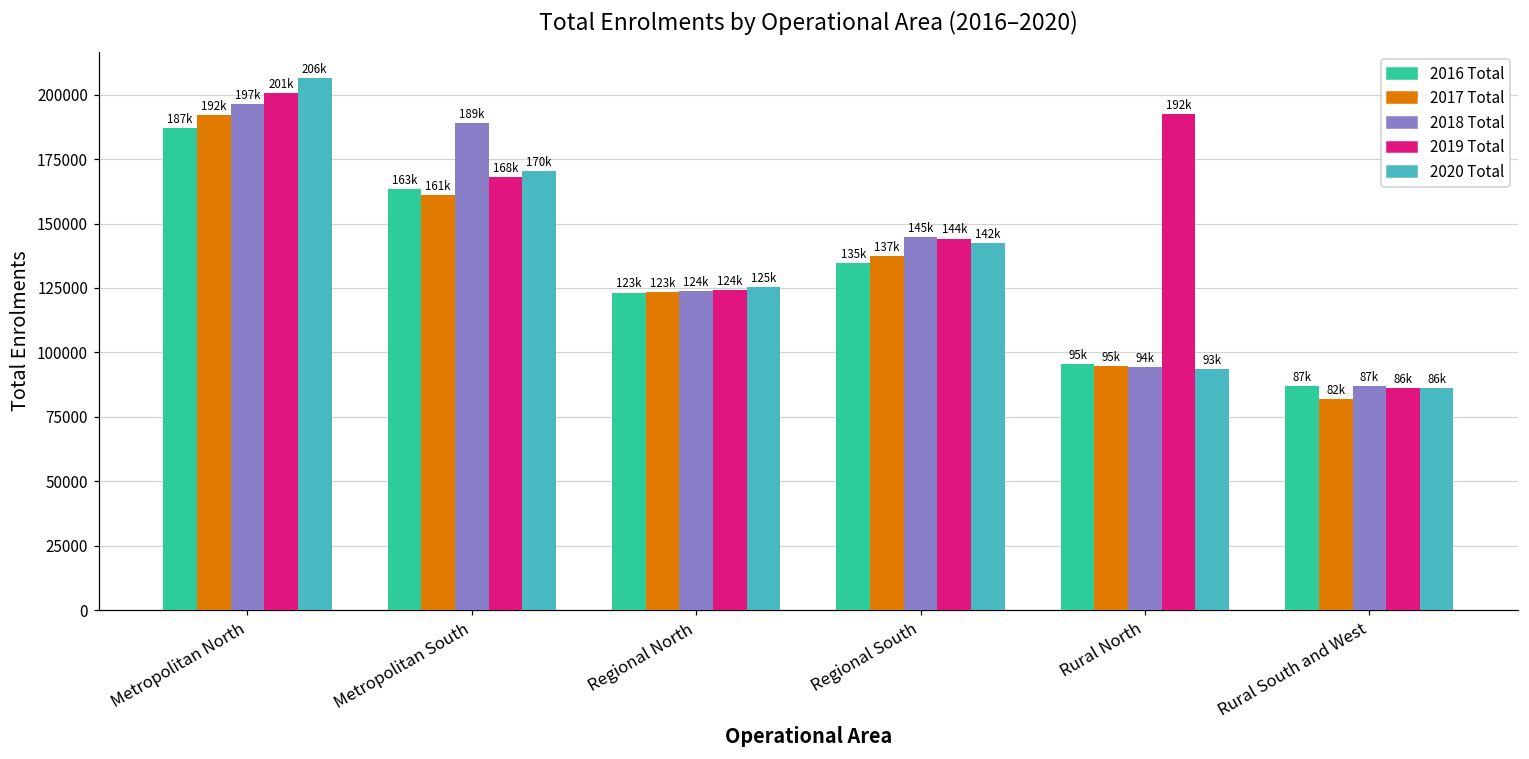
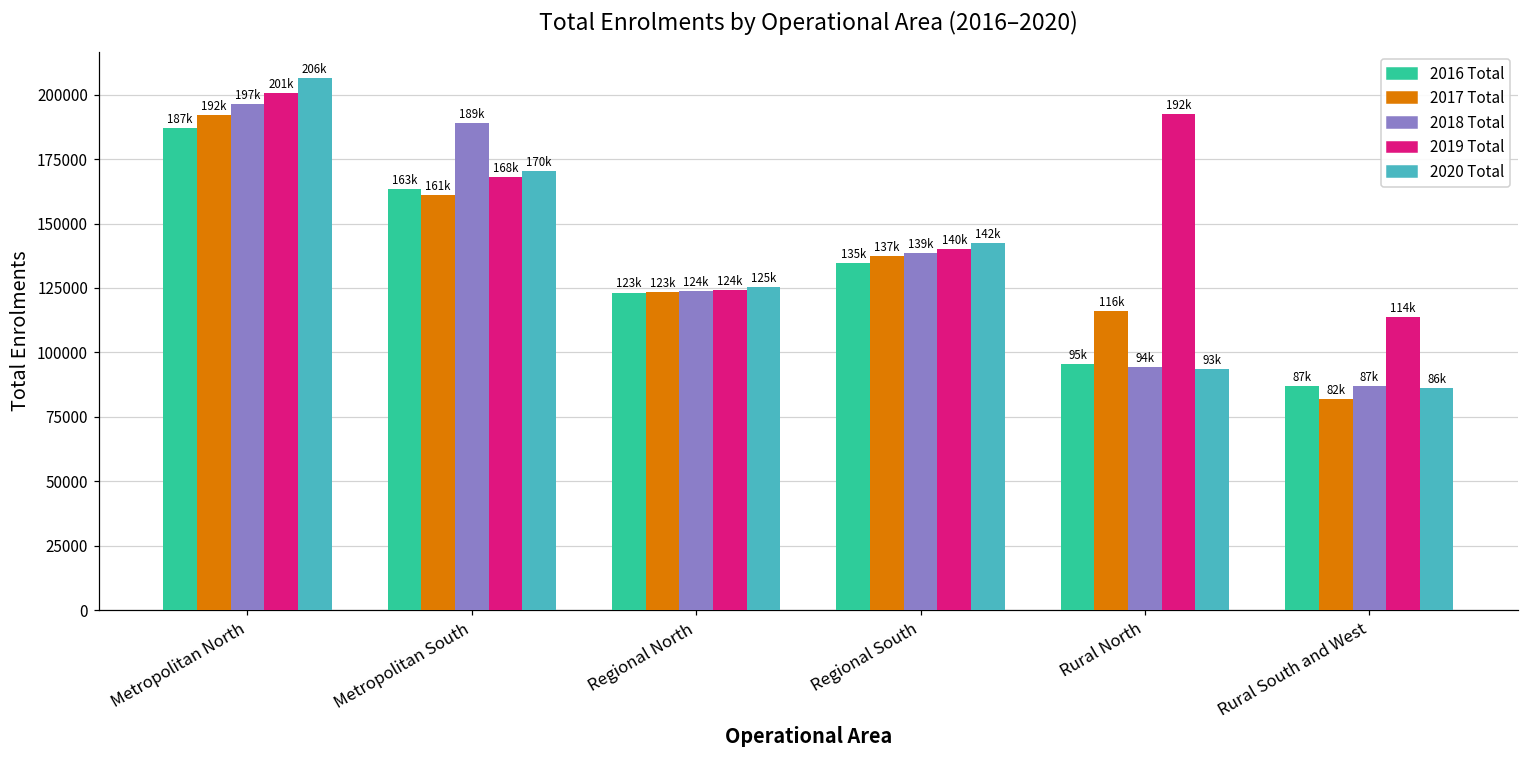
2018 Total, Regional South: 145k -> 139k
2019 Total, Regional South: 144k -> 140k
2017 Total, Rural North: 95k -> 116k
2019 Total, Rural South and West: 86k -> 114k
